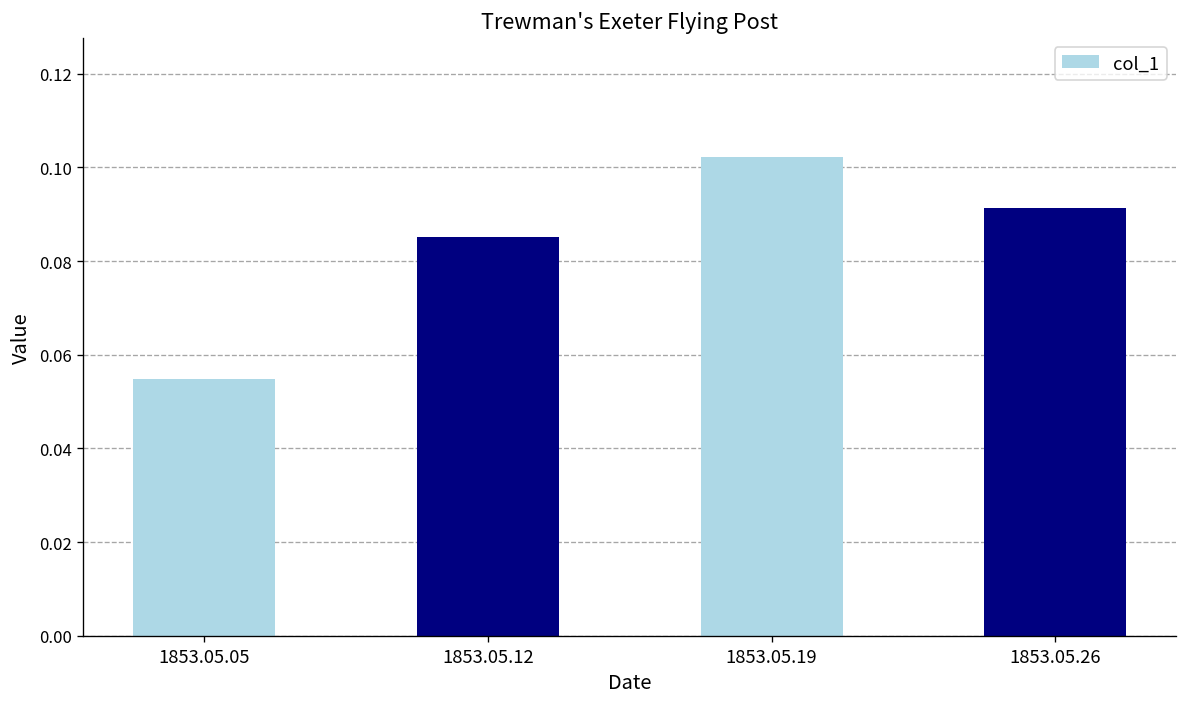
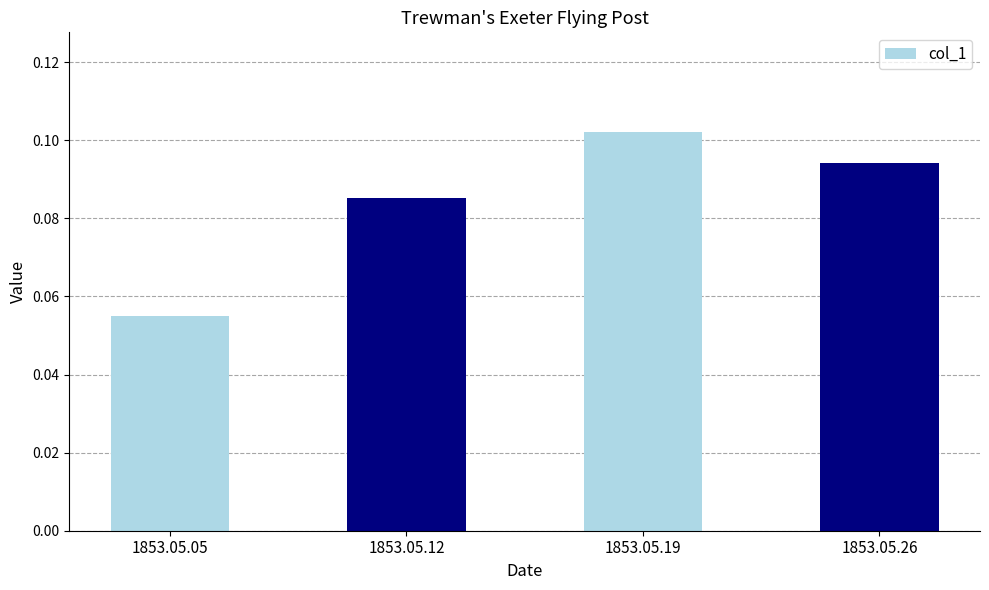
1853.05.26: 0.091 -> 0.094
